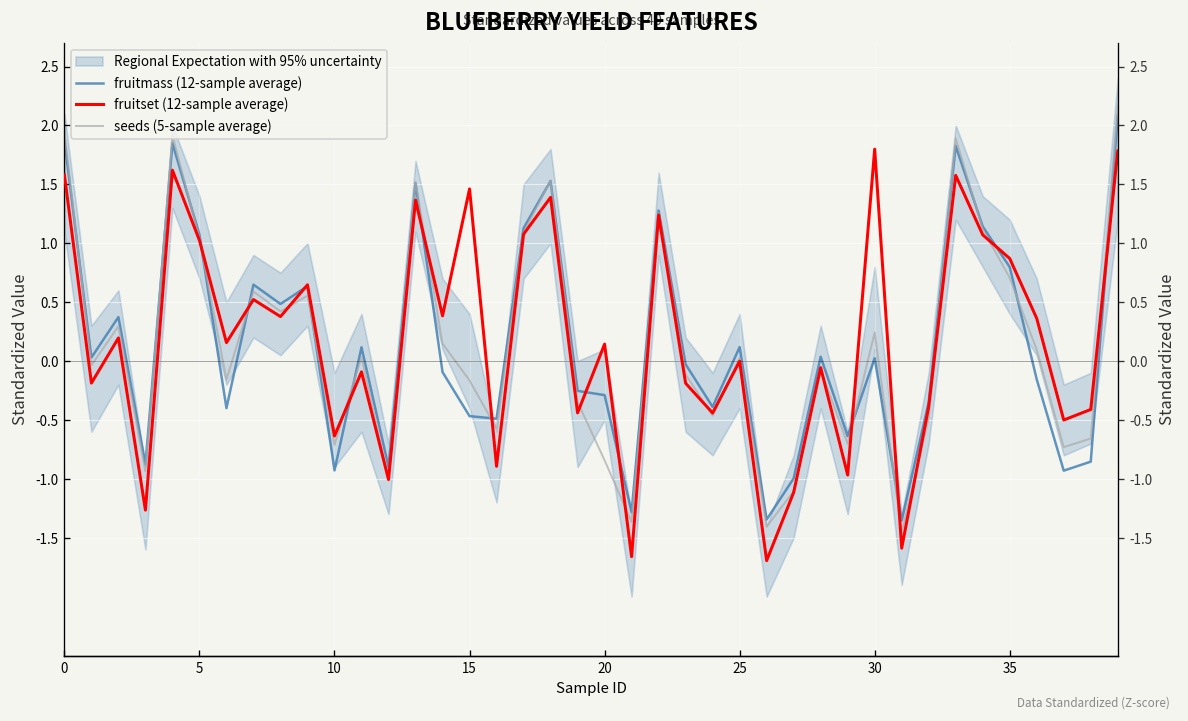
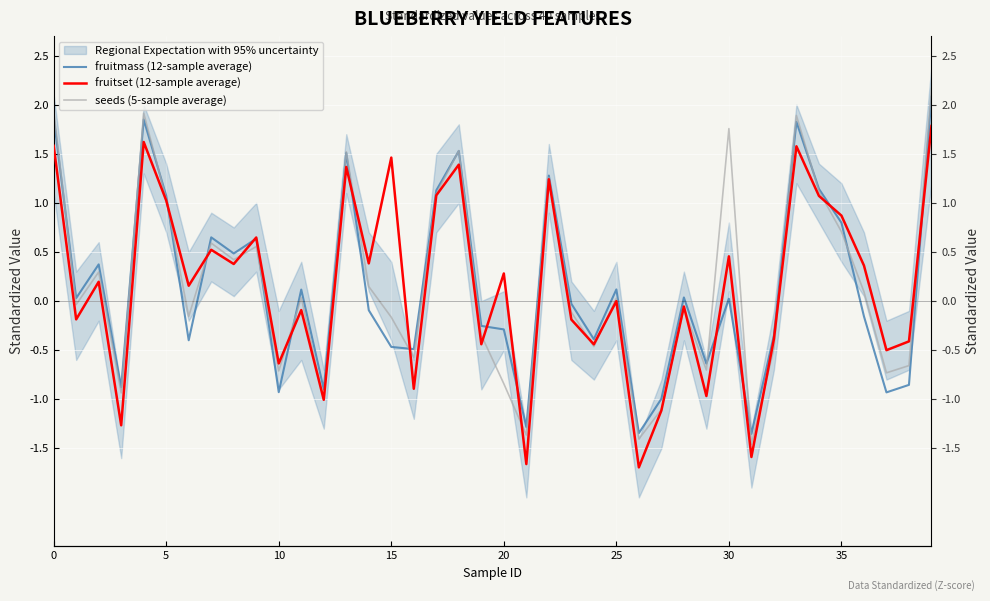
fruitset (12-sample average), 20: 0.1 -> 0.3
fruitset (12-sample average), 30: 1.8 -> 0.5
seeds (5-sample average), 30: 0.2 -> 1.8
